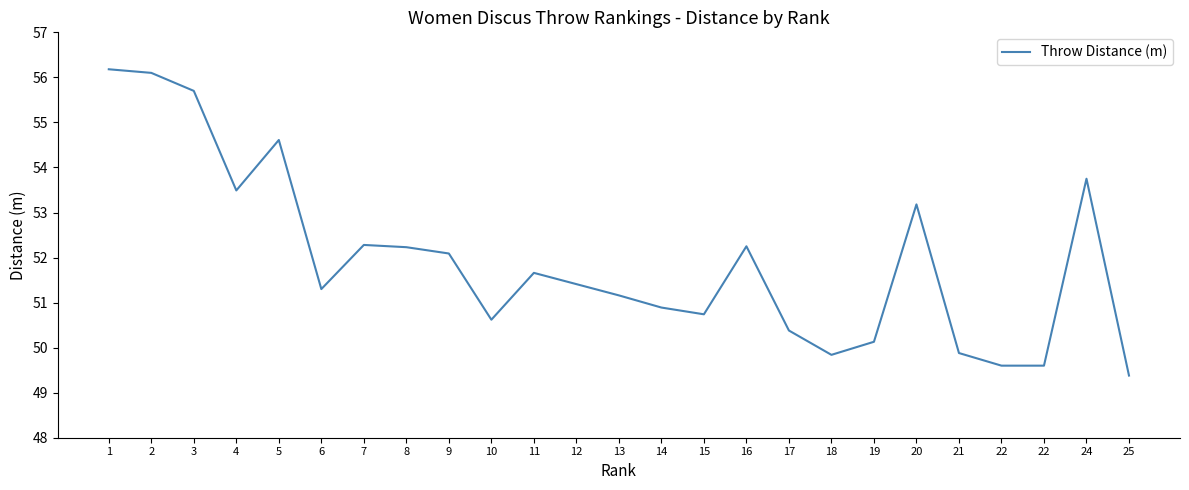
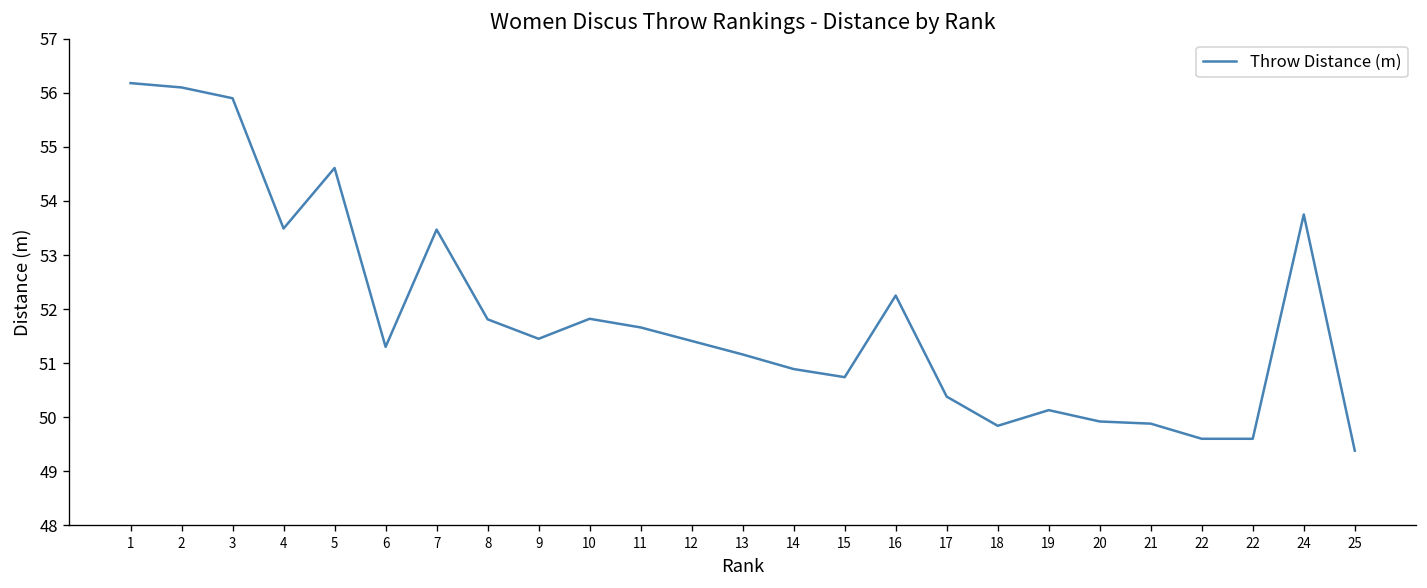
3: 55.7 -> 55.9
7: 52.3 -> 53.5
8: 52.2 -> 51.8
9: 52.1 -> 51.5
10: 50.6 -> 51.8
20: 53.2 -> 49.9
